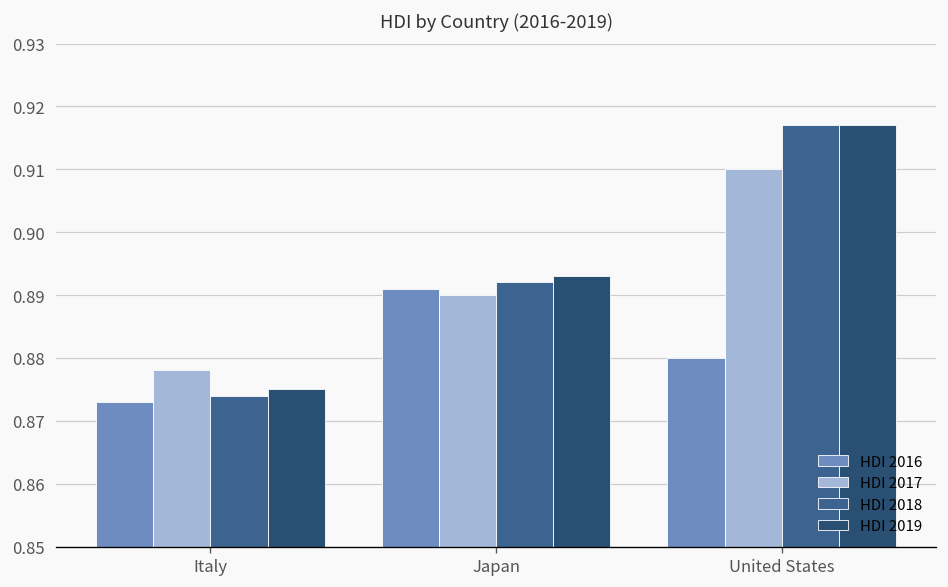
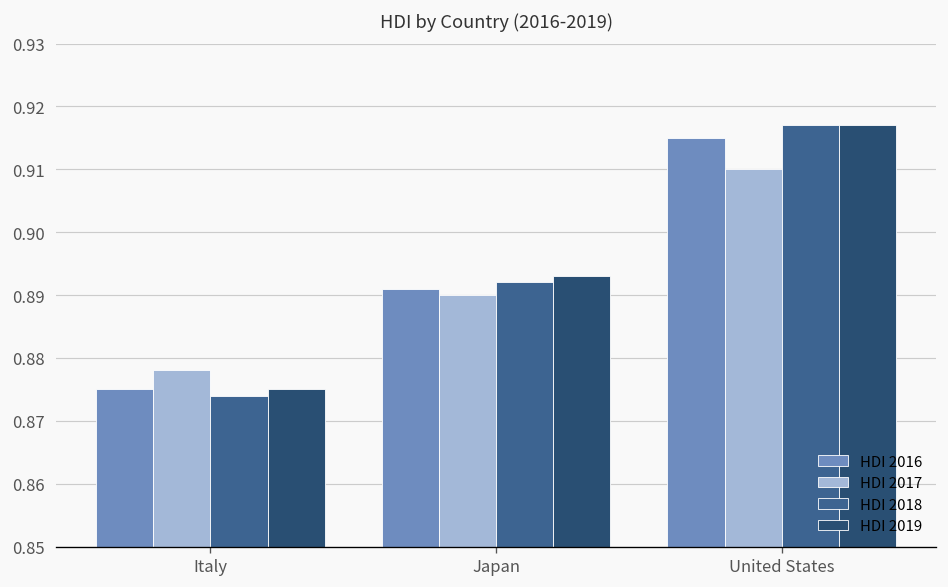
HDI 2016, Italy: 0.873 -> 0.875
HDI 2016, United States: 0.880 -> 0.915
